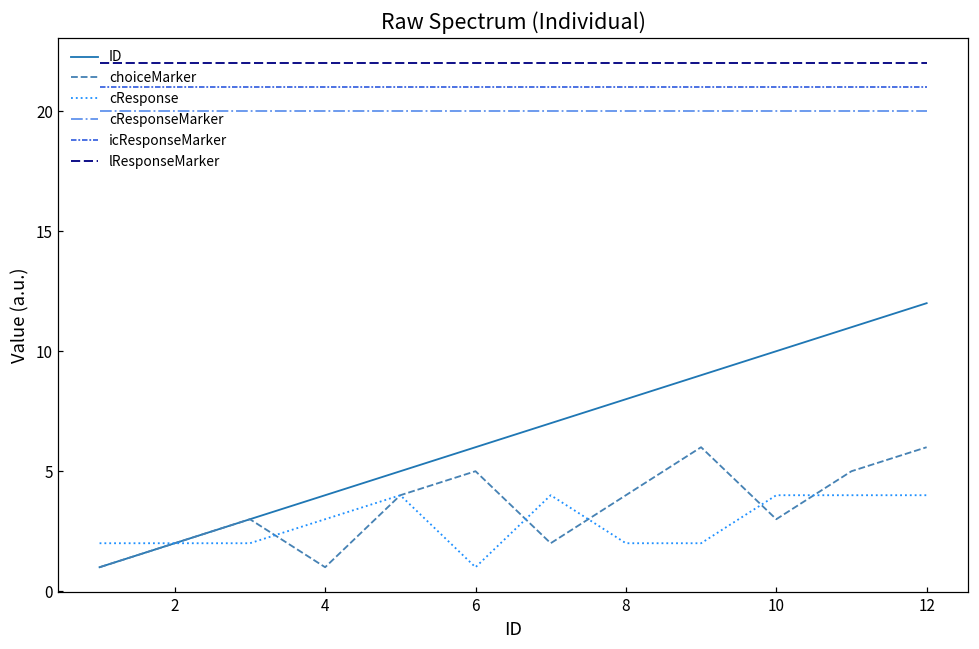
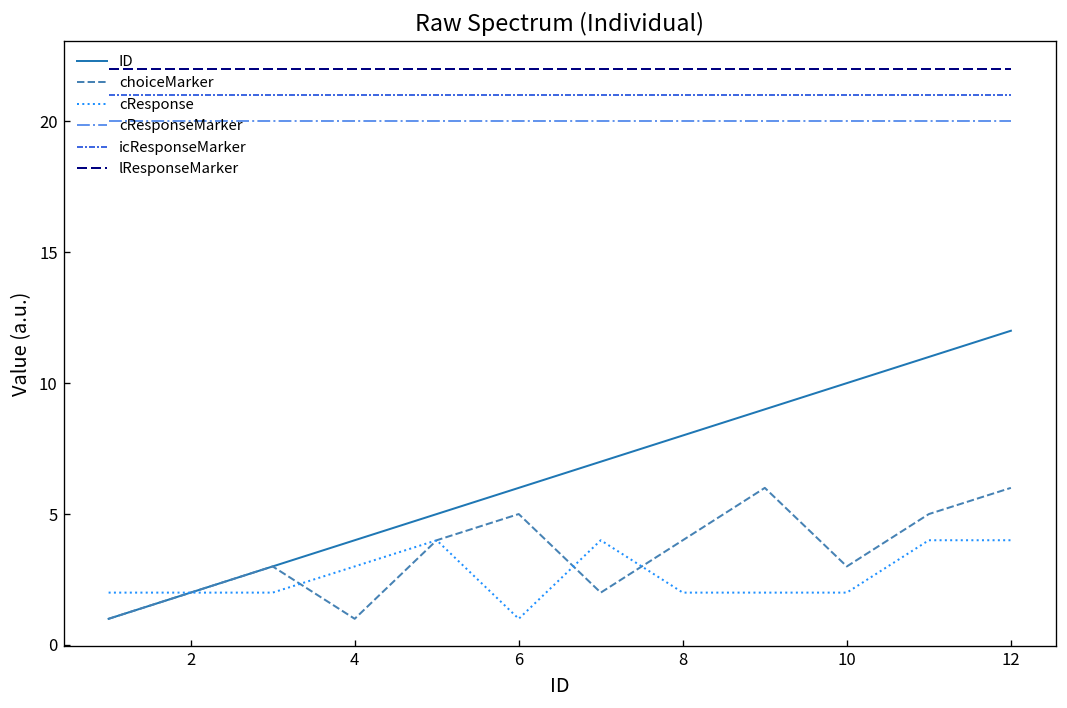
cResponse, 10: 4 -> 2
